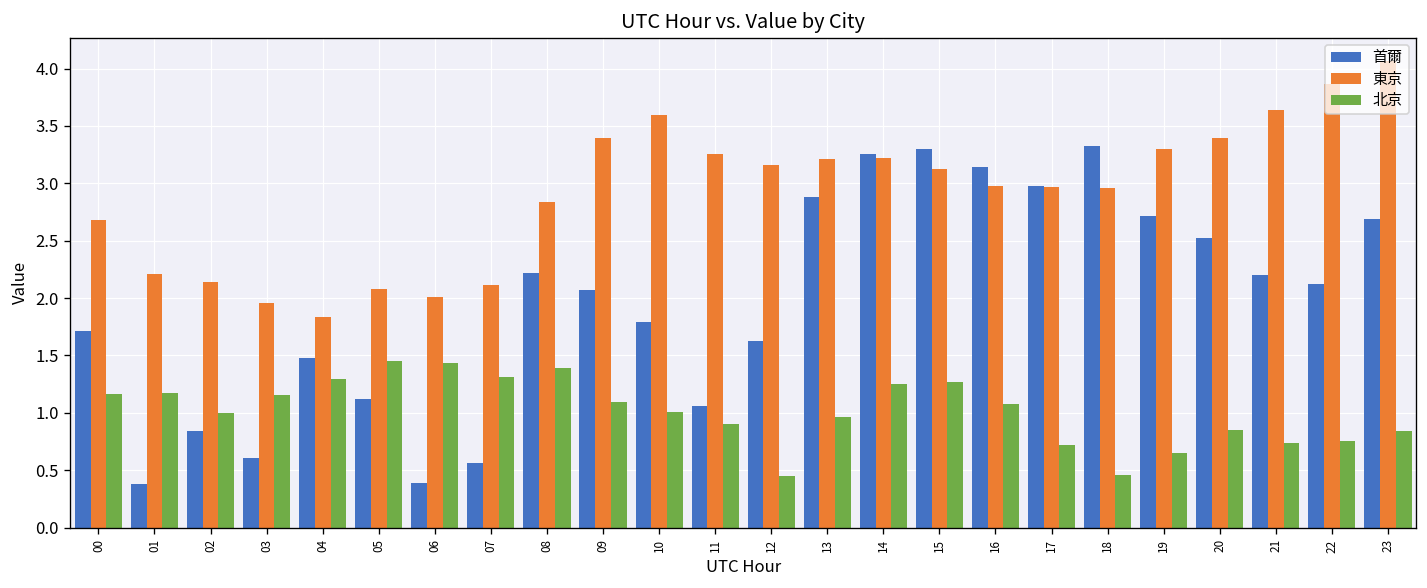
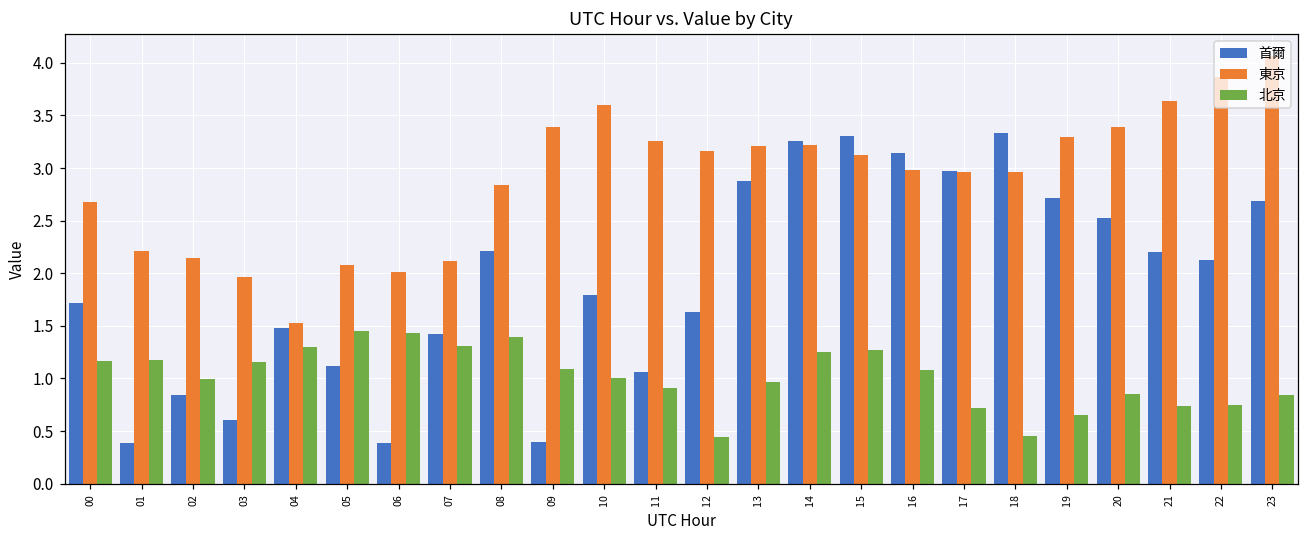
東京, 04: 1.8 -> 1.5
首爾, 07: 0.6 -> 1.4
首爾, 09: 2.1 -> 0.4
